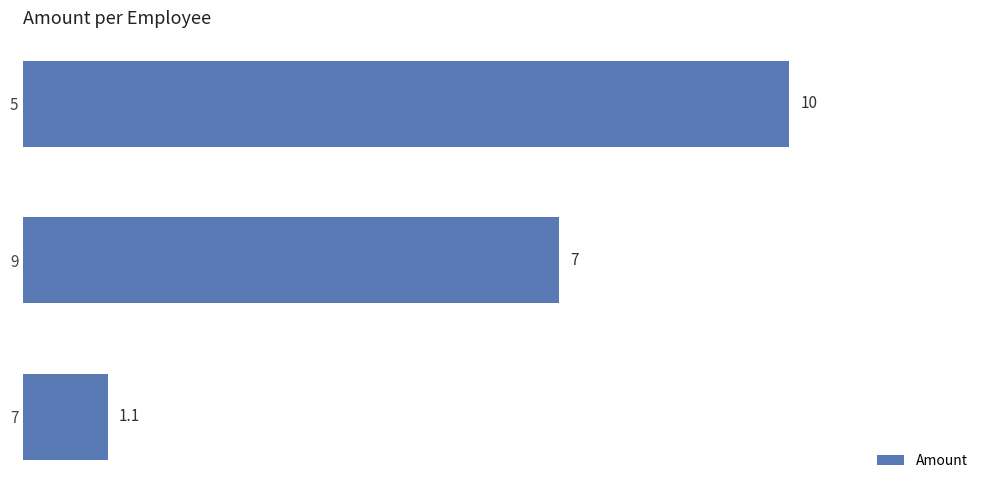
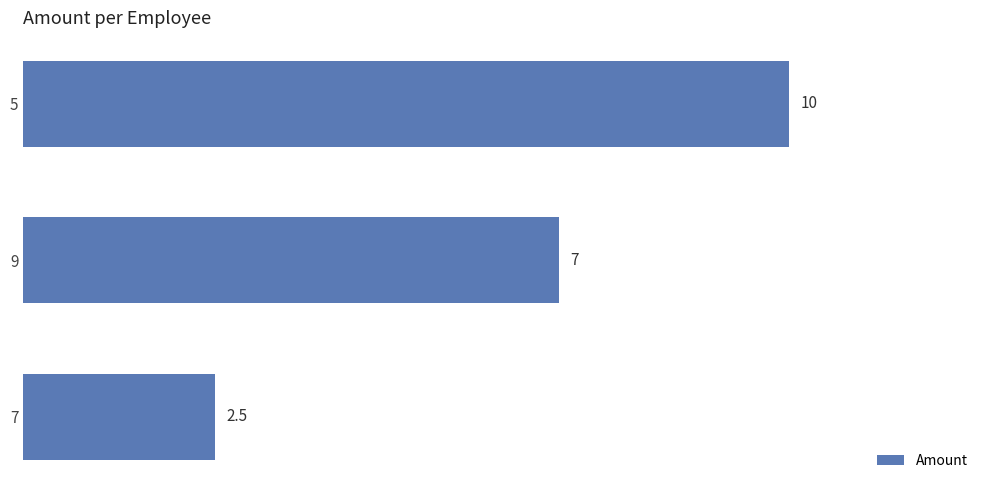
7: 1.1 -> 2.5
